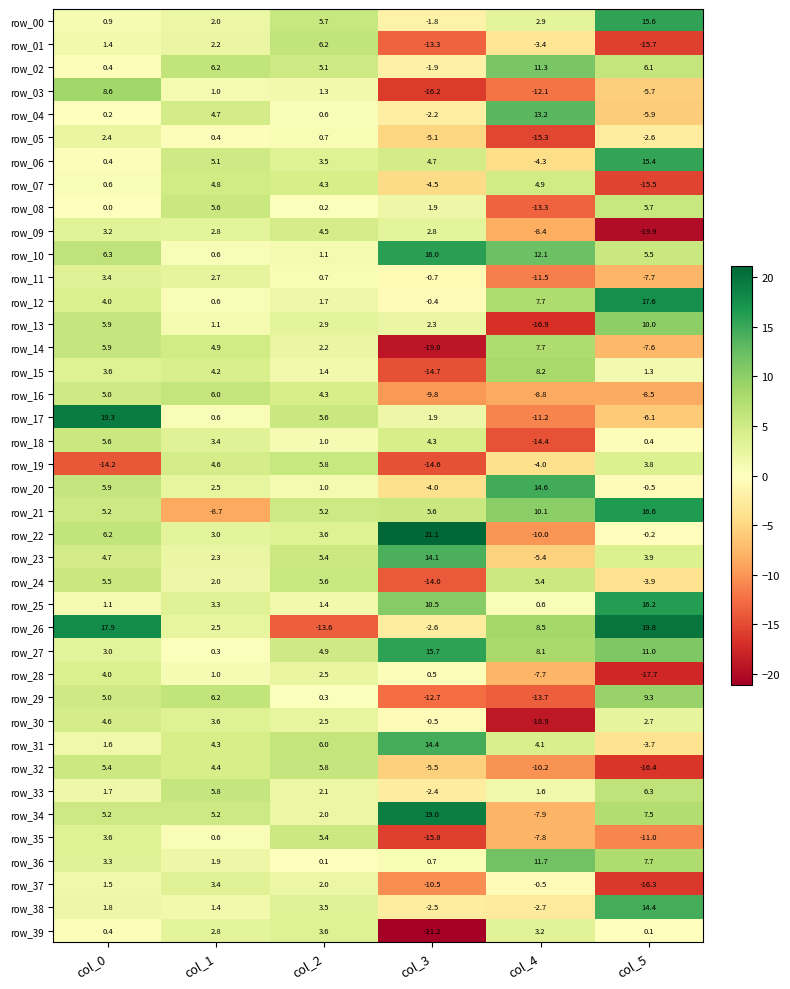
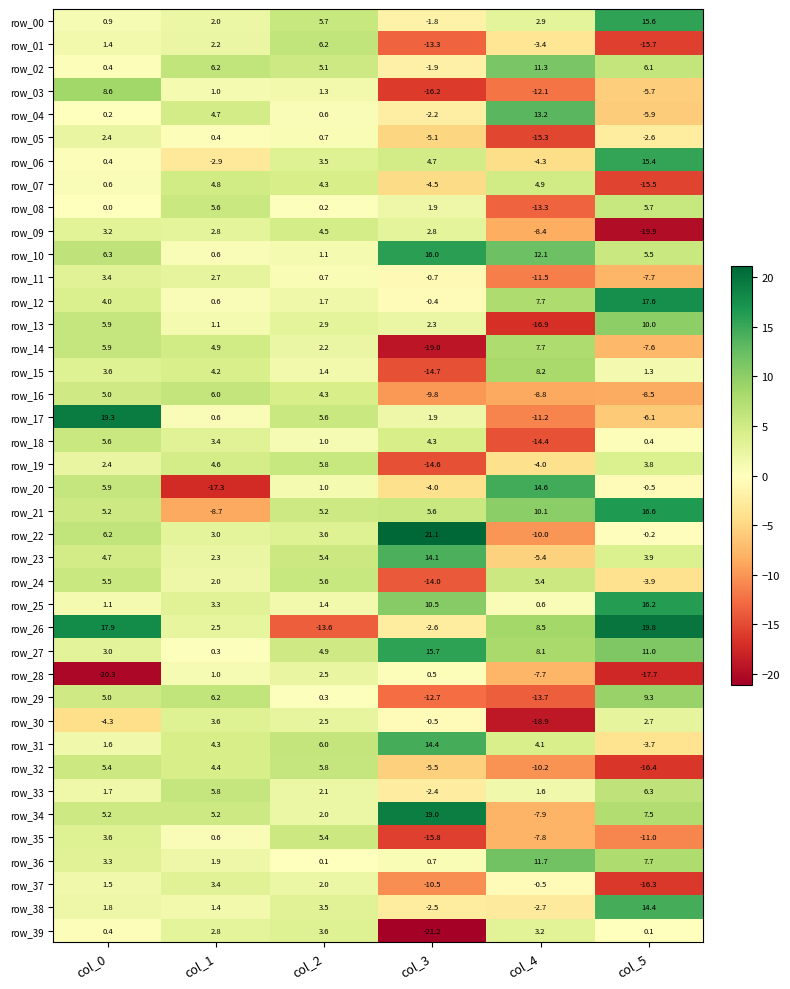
row_06, col_1: 5.1 -> -2.9
row_19, col_0: -14.2 -> 2.4
row_20, col_1: 2.5 -> -17.3
row_28, col_0: 4.0 -> -20.3
row_30, col_0: 4.6 -> -4.3
